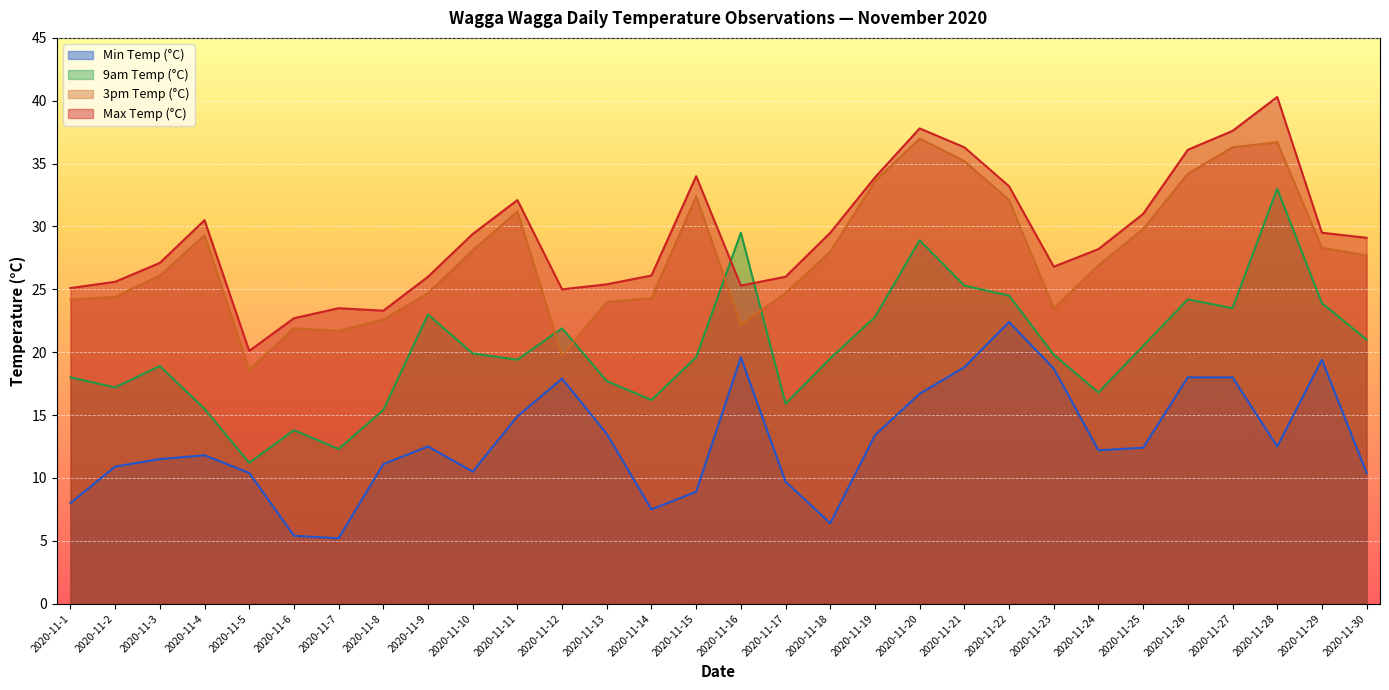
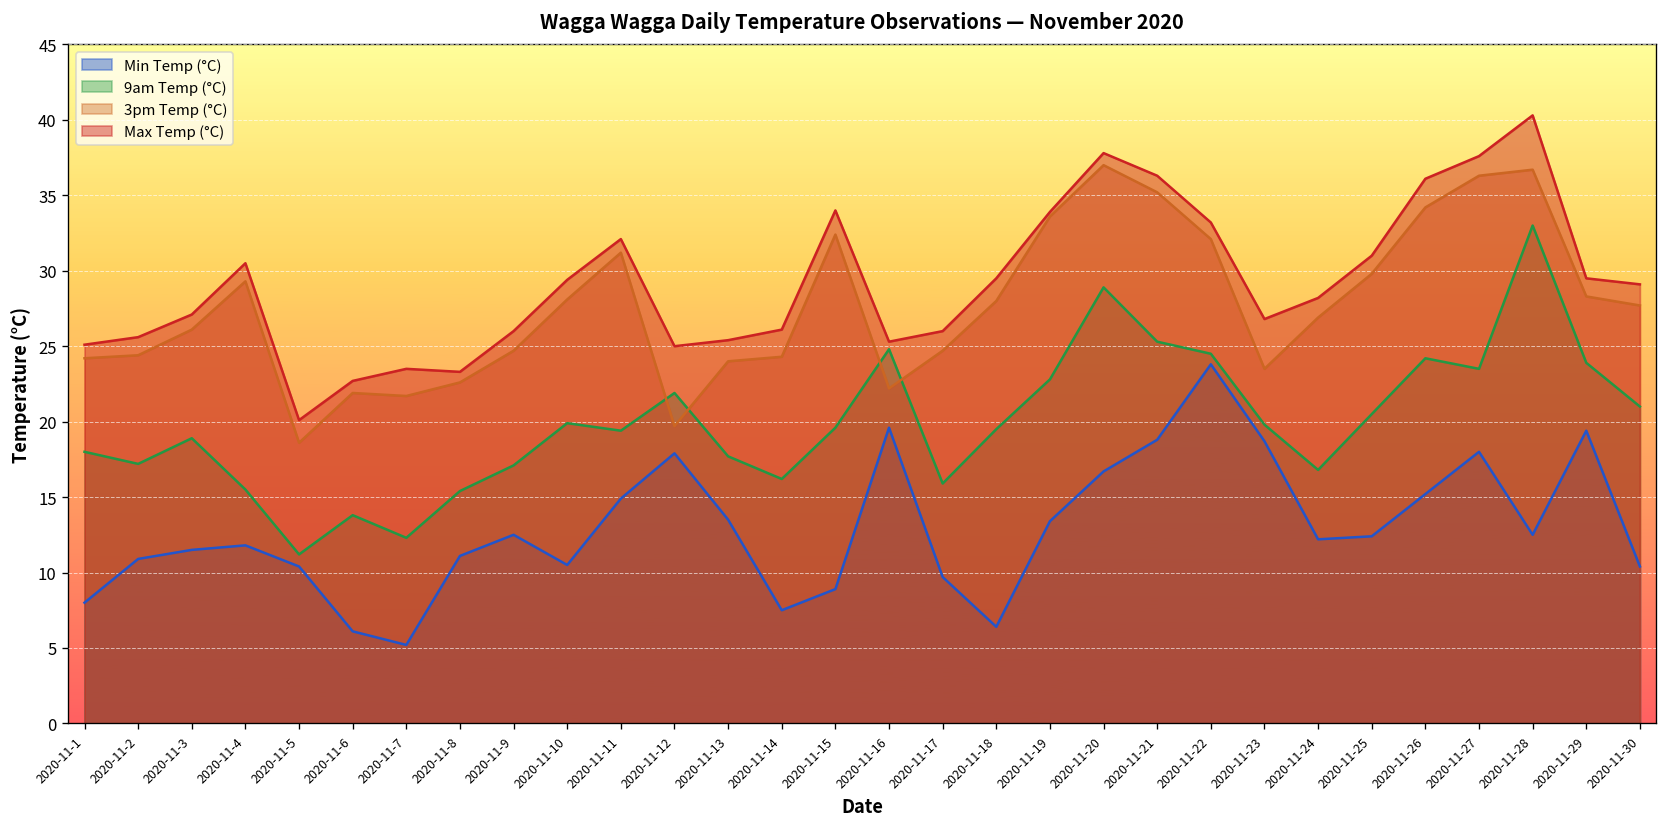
Min Temp (°C), 2020-11-6: 5.4 -> 6.1
9am Temp (°C), 2020-11-9: 23.0 -> 17.1
9am Temp (°C), 2020-11-16: 29.5 -> 24.8
Min Temp (°C), 2020-11-22: 22.4 -> 23.8
Min Temp (°C), 2020-11-26: 18.0 -> 15.2
